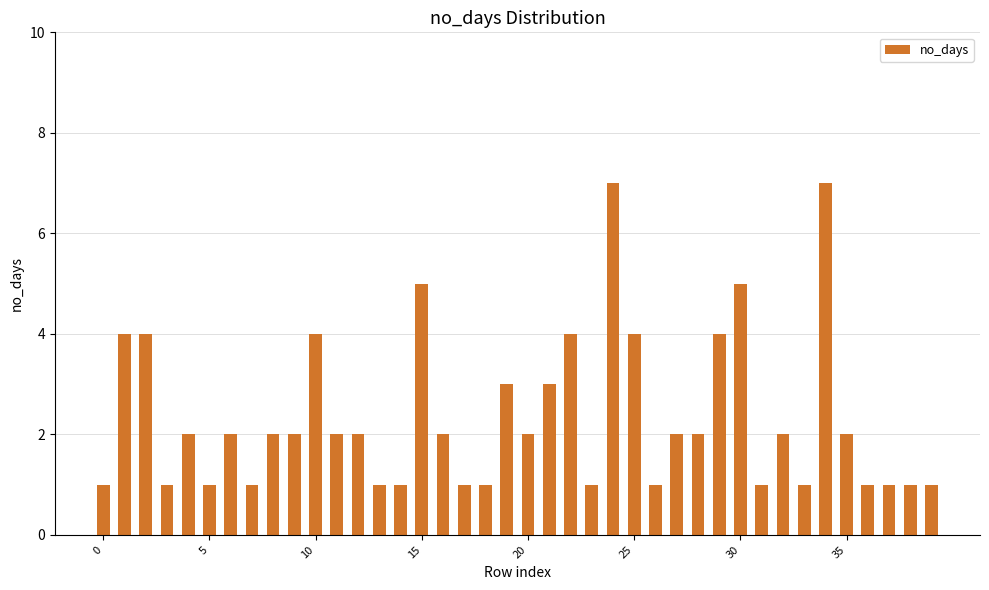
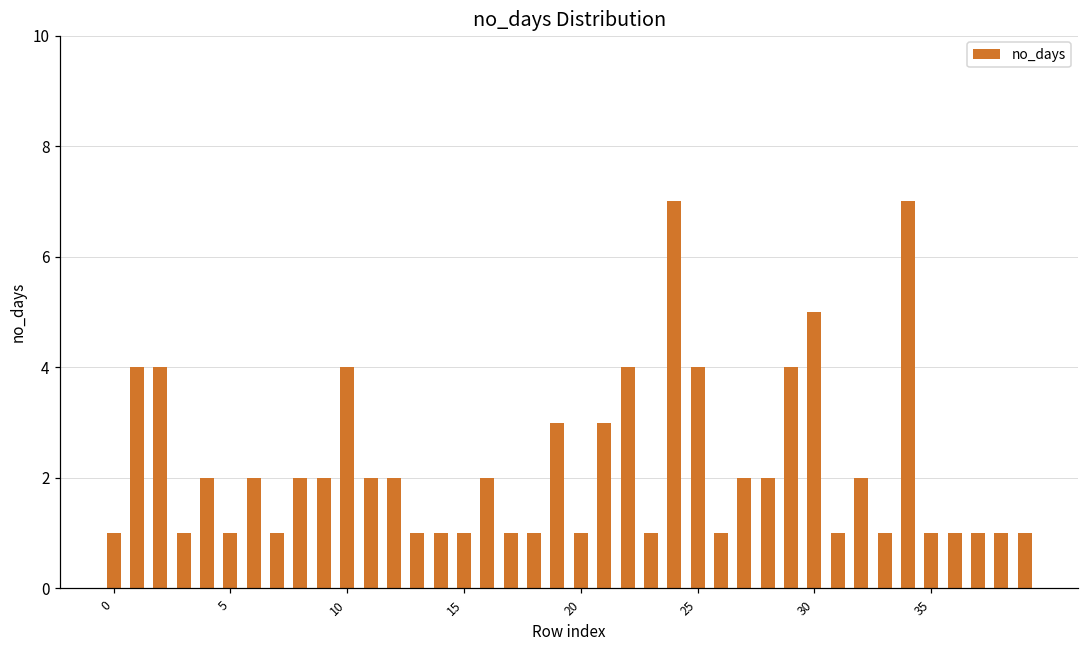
15: 5 -> 1
20: 2 -> 1
35: 2 -> 1
